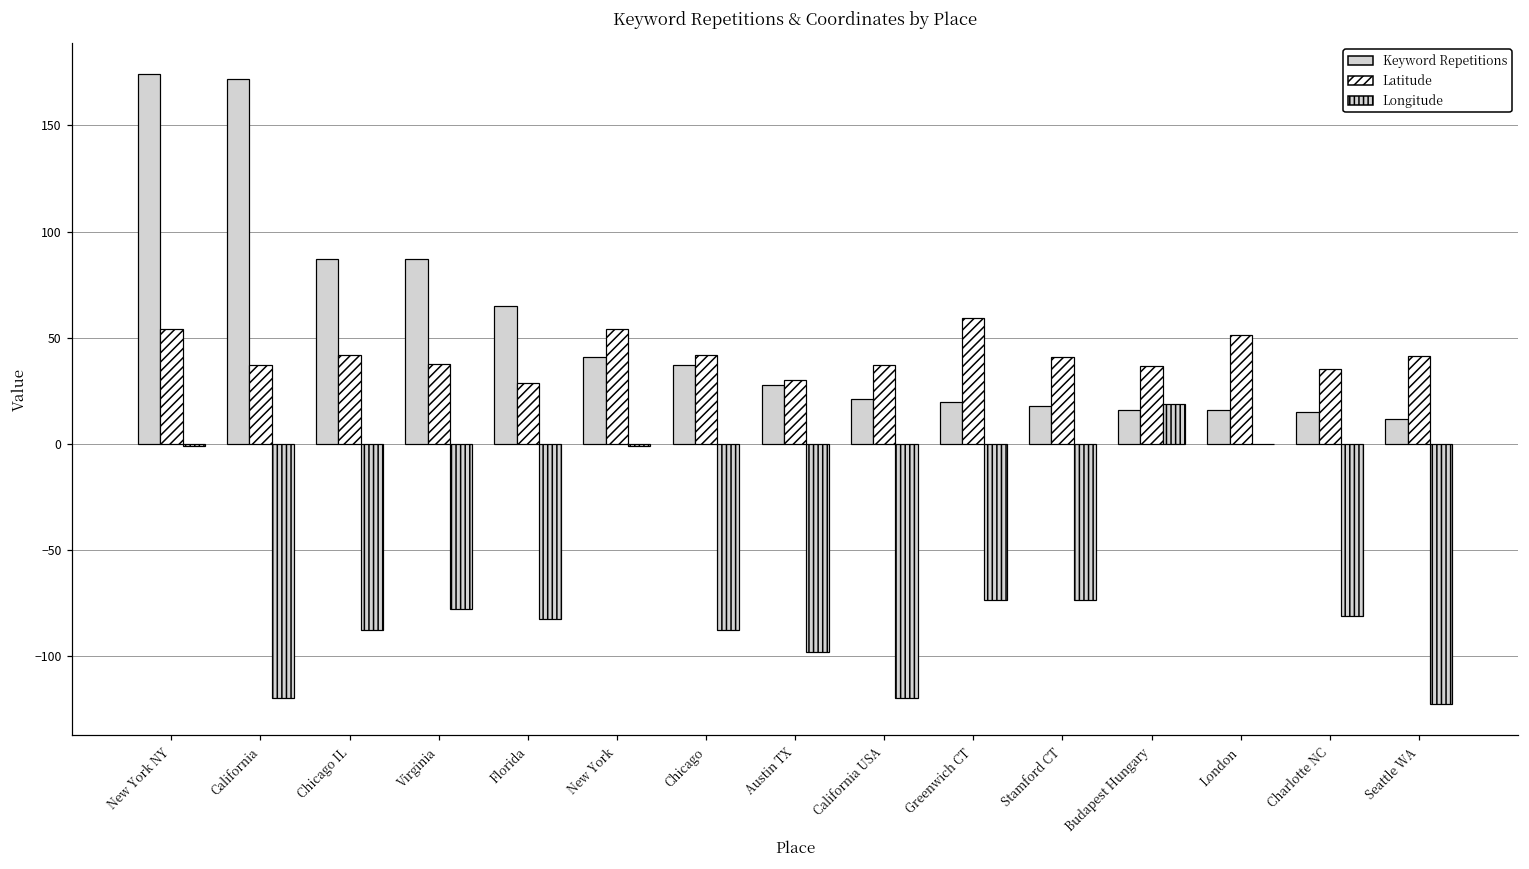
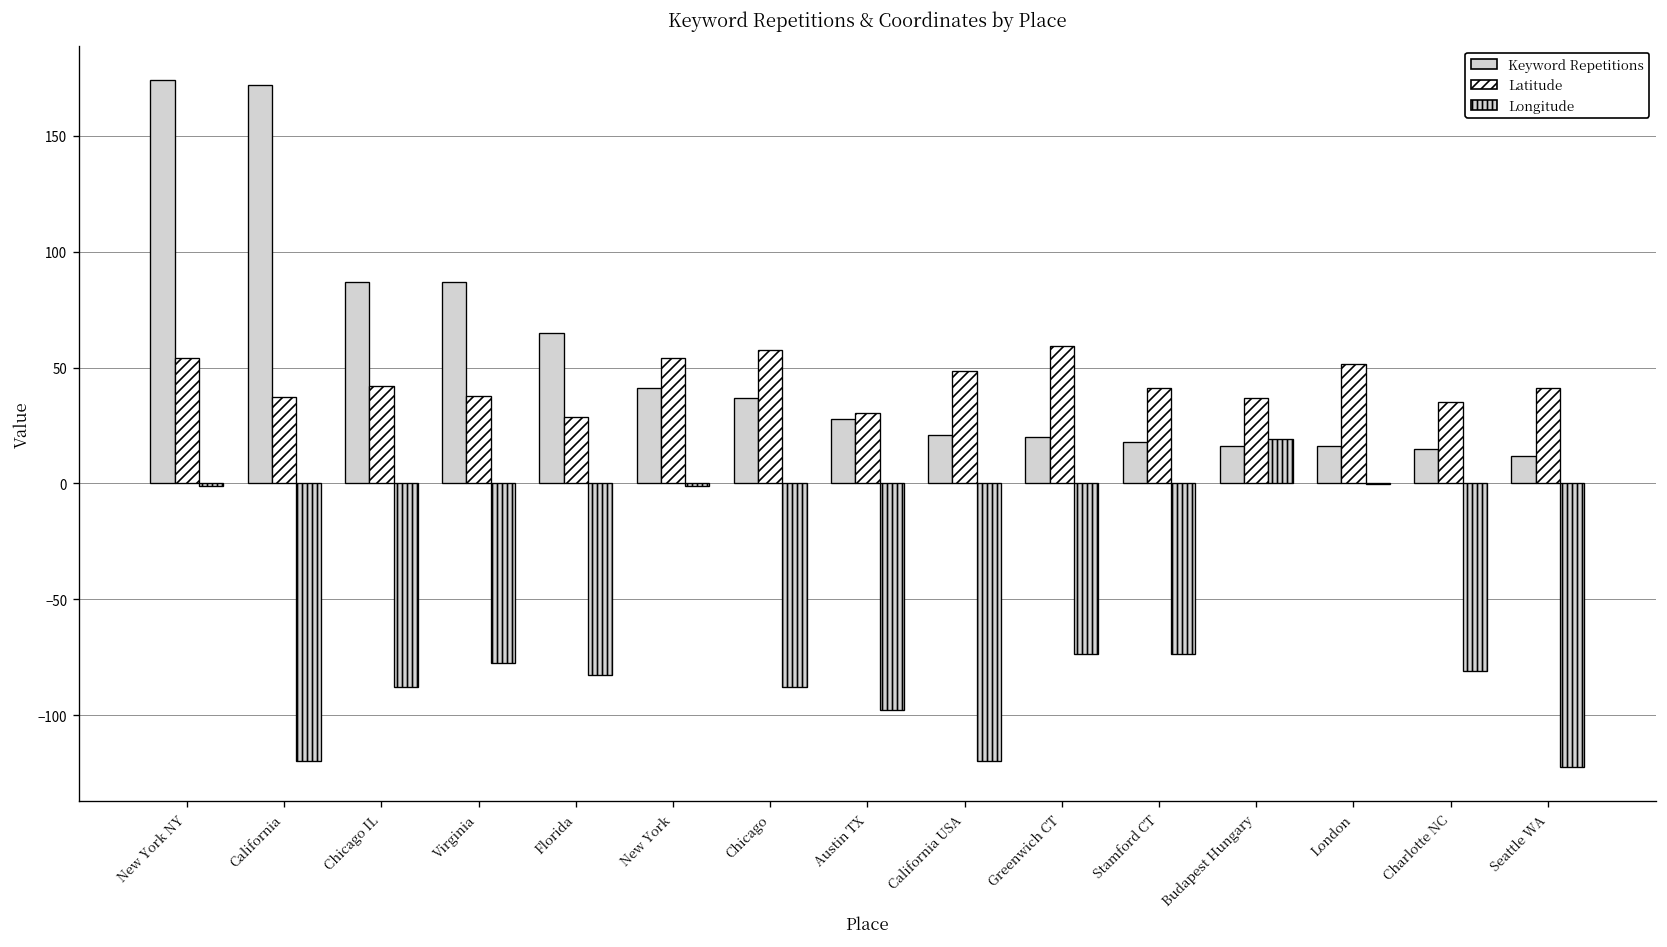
Latitude, Chicago: 42 -> 58
Latitude, California USA: 37 -> 48
